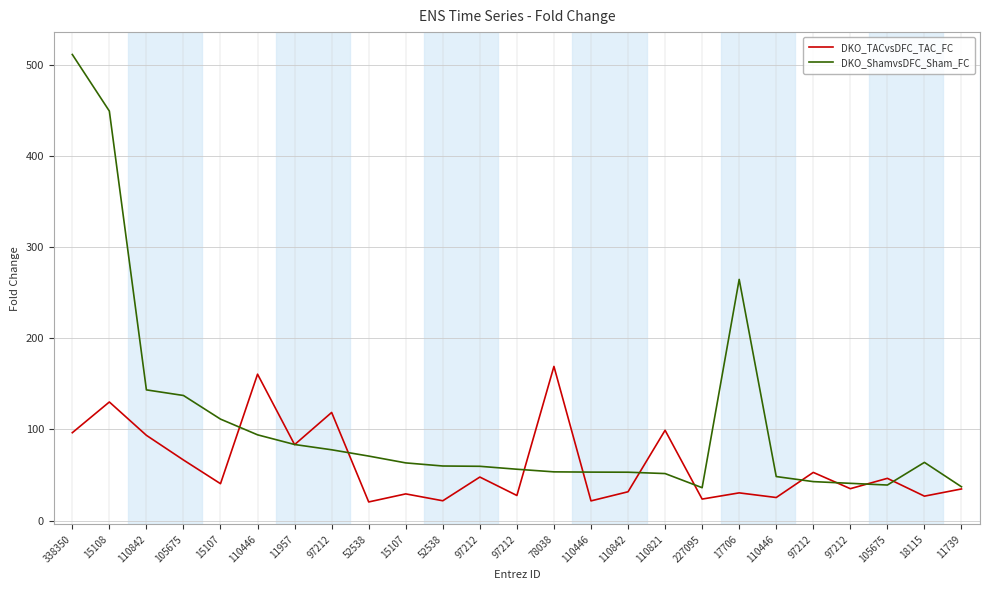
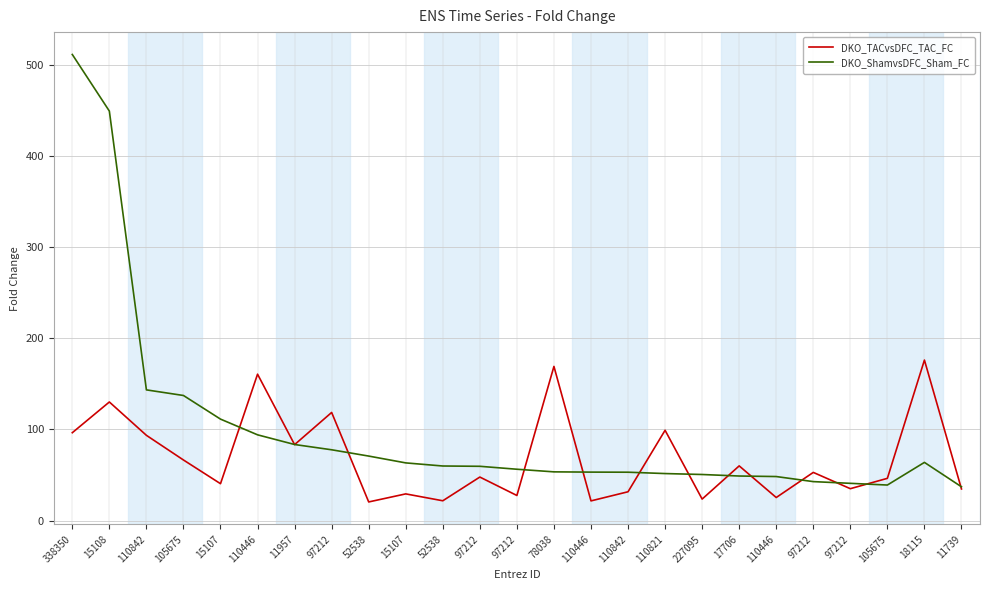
DKO_ShamvsDFC_Sham_FC, 227095: 40 -> 50
DKO_TACvsDFC_TAC_FC, 17706: 30 -> 60
DKO_ShamvsDFC_Sham_FC, 17706: 260 -> 50
DKO_TACvsDFC_TAC_FC, 18115: 30 -> 180
